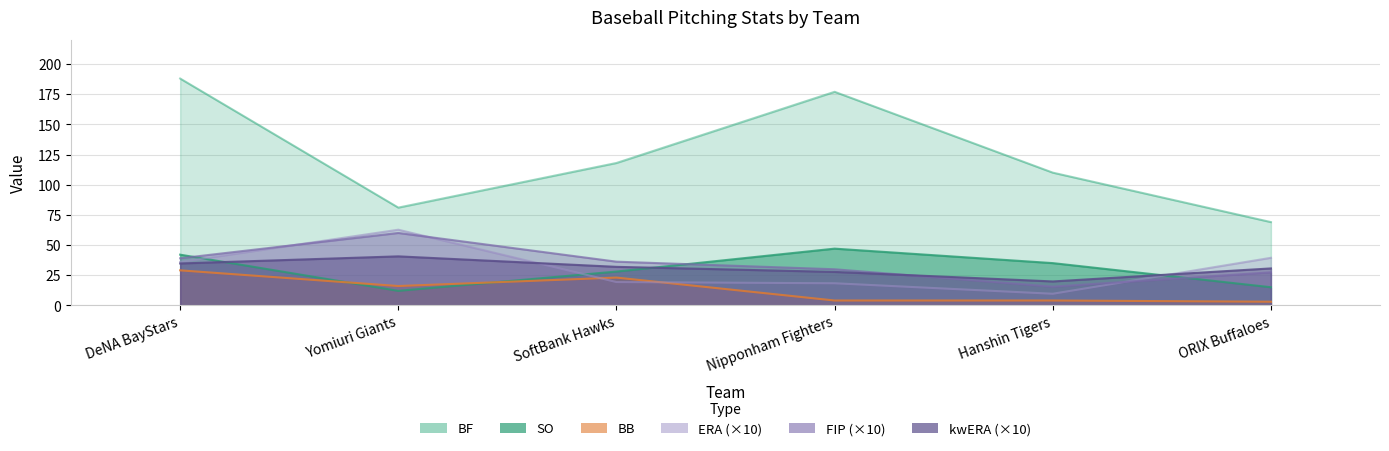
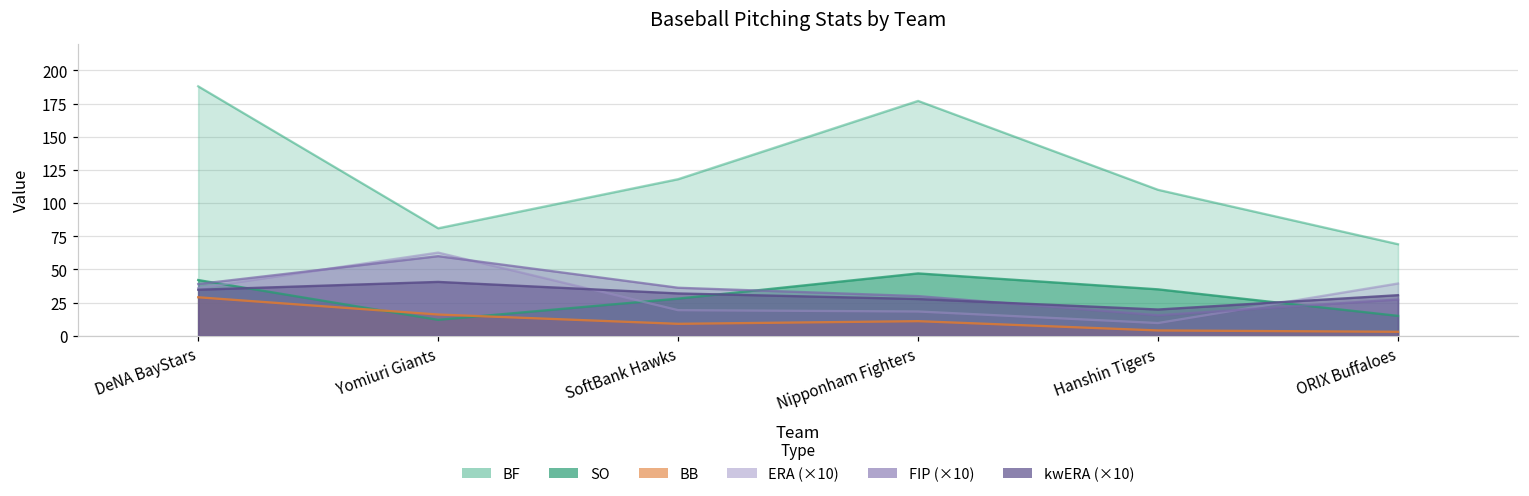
BB, SoftBank Hawks: 23 -> 9
BB, Nipponham Fighters: 4 -> 11
